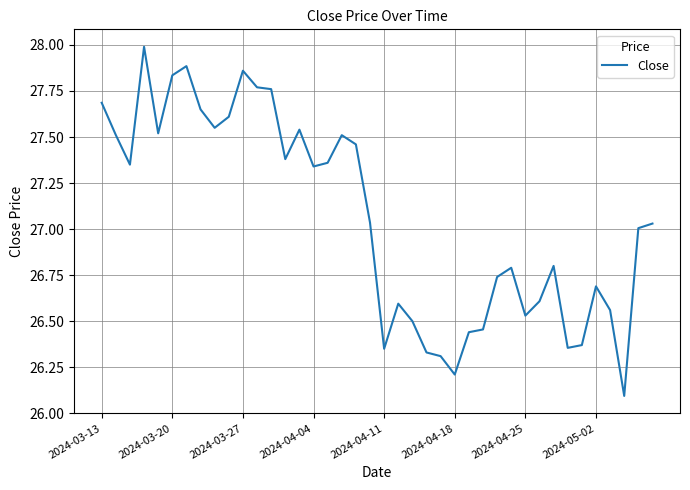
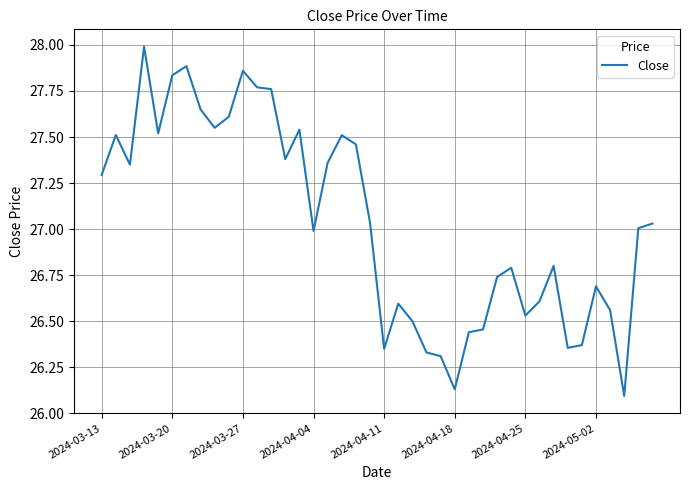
2024-03-13: 27.69 -> 27.29
2024-04-04: 27.34 -> 26.99
2024-04-18: 26.21 -> 26.13
